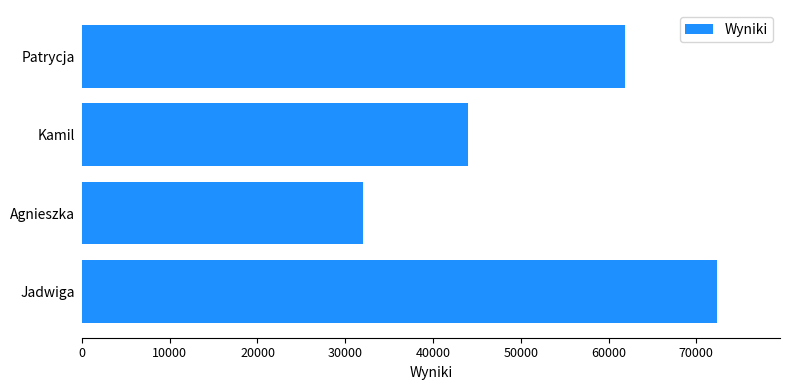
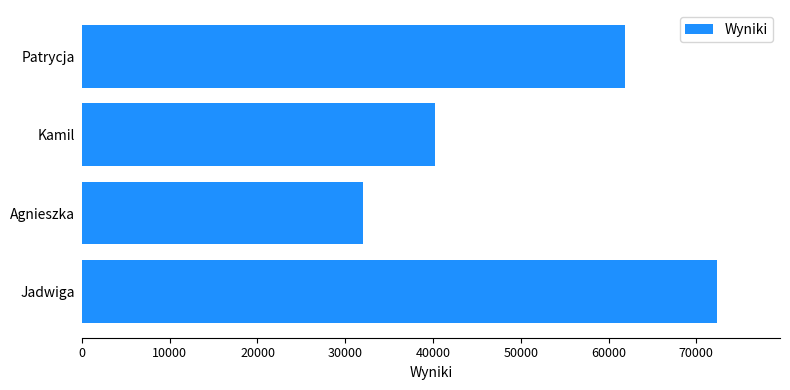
Kamil: 44000 -> 40000
